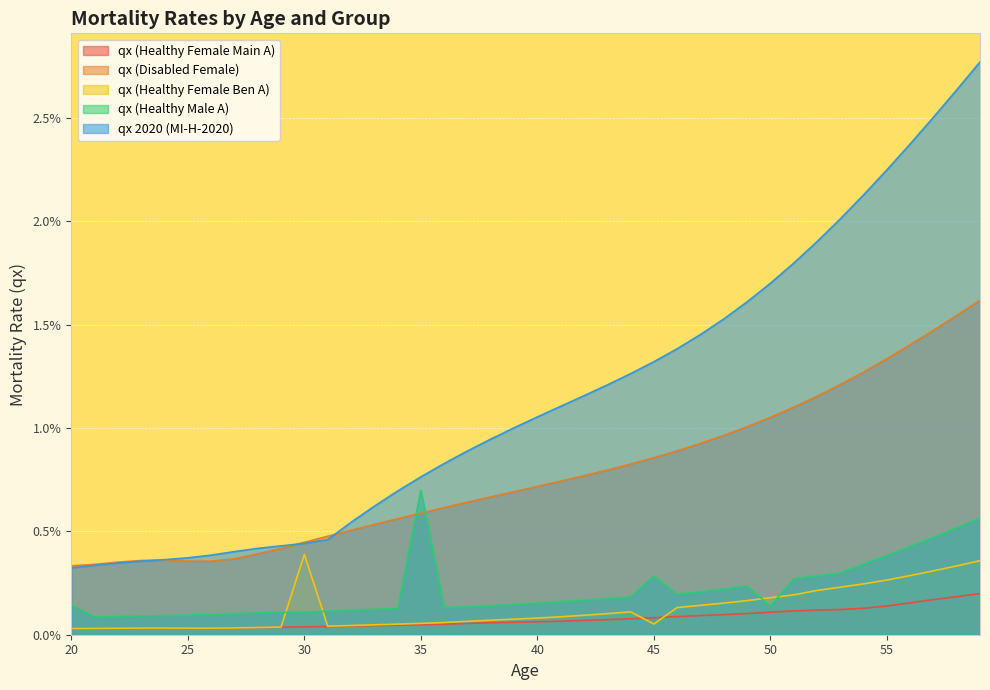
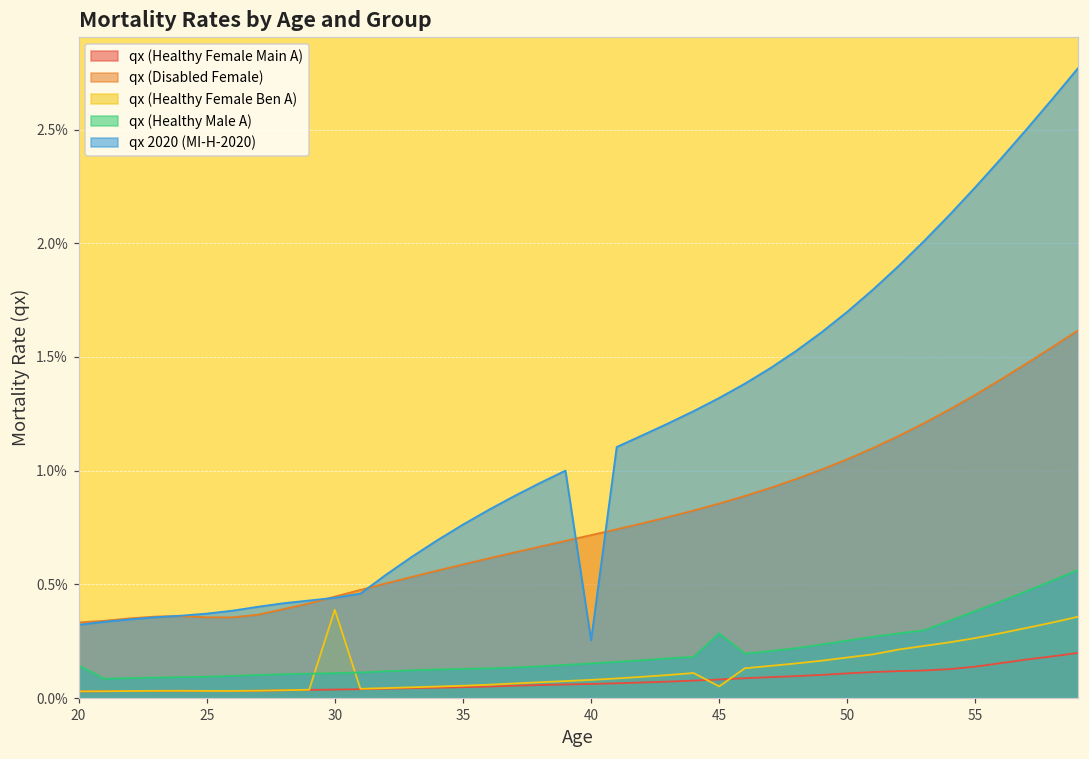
qx (Healthy Male A), 35: 0.70% -> 0.13%
qx 2020 (MI-H-2020), 40: 1.05% -> 0.25%
qx (Healthy Male A), 50: 0.14% -> 0.25%
